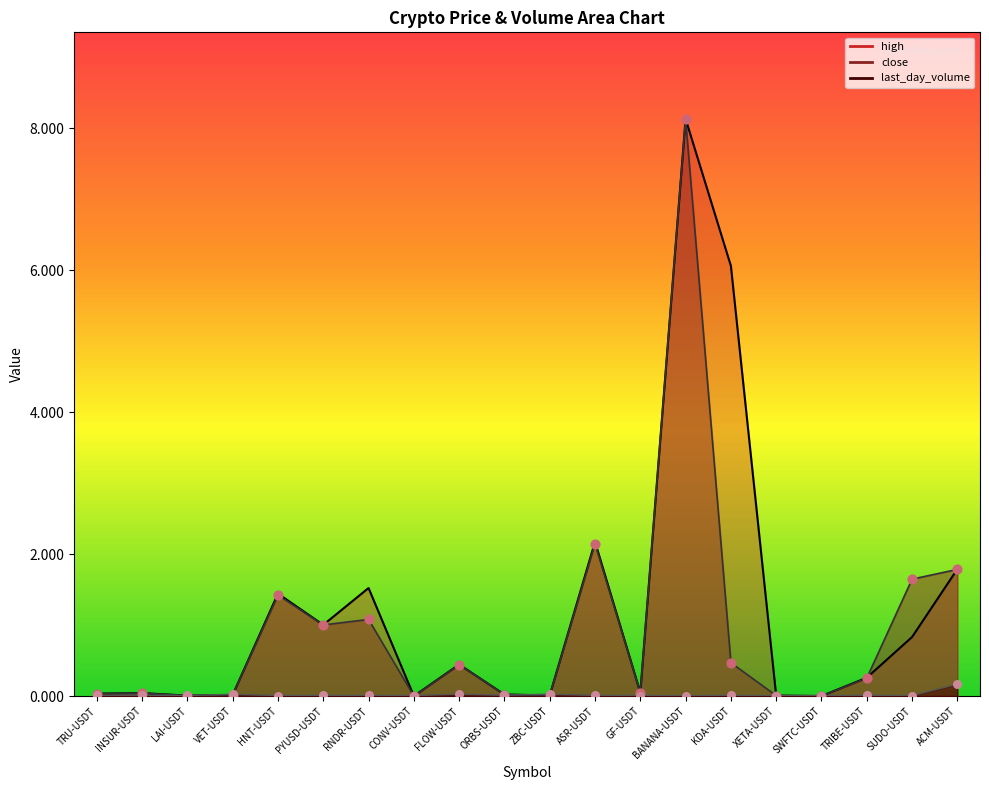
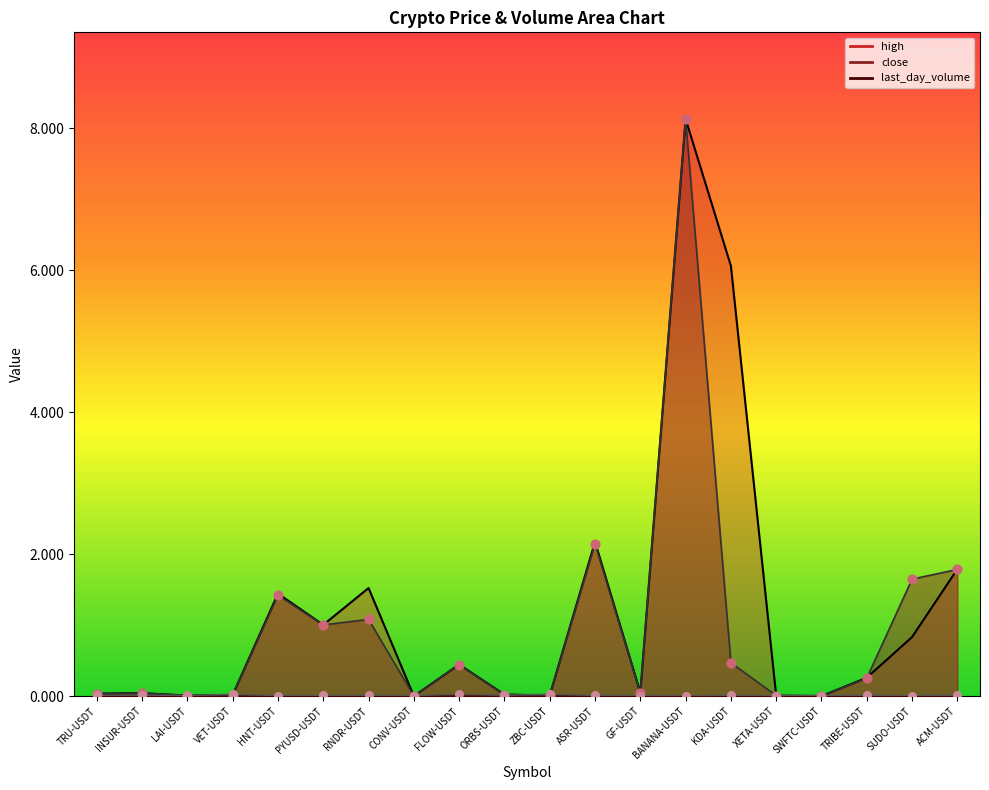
last_day_volume, ACM-USDT: 0.2 -> 0.0
